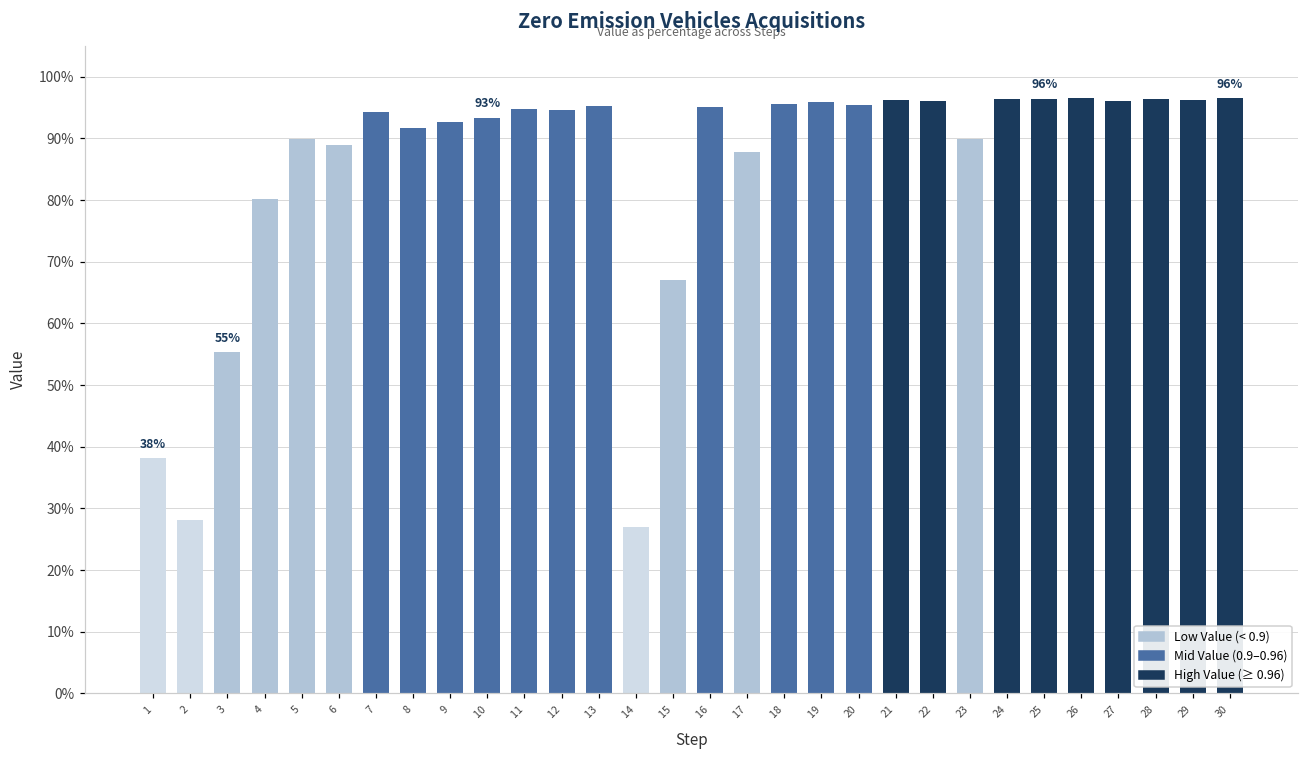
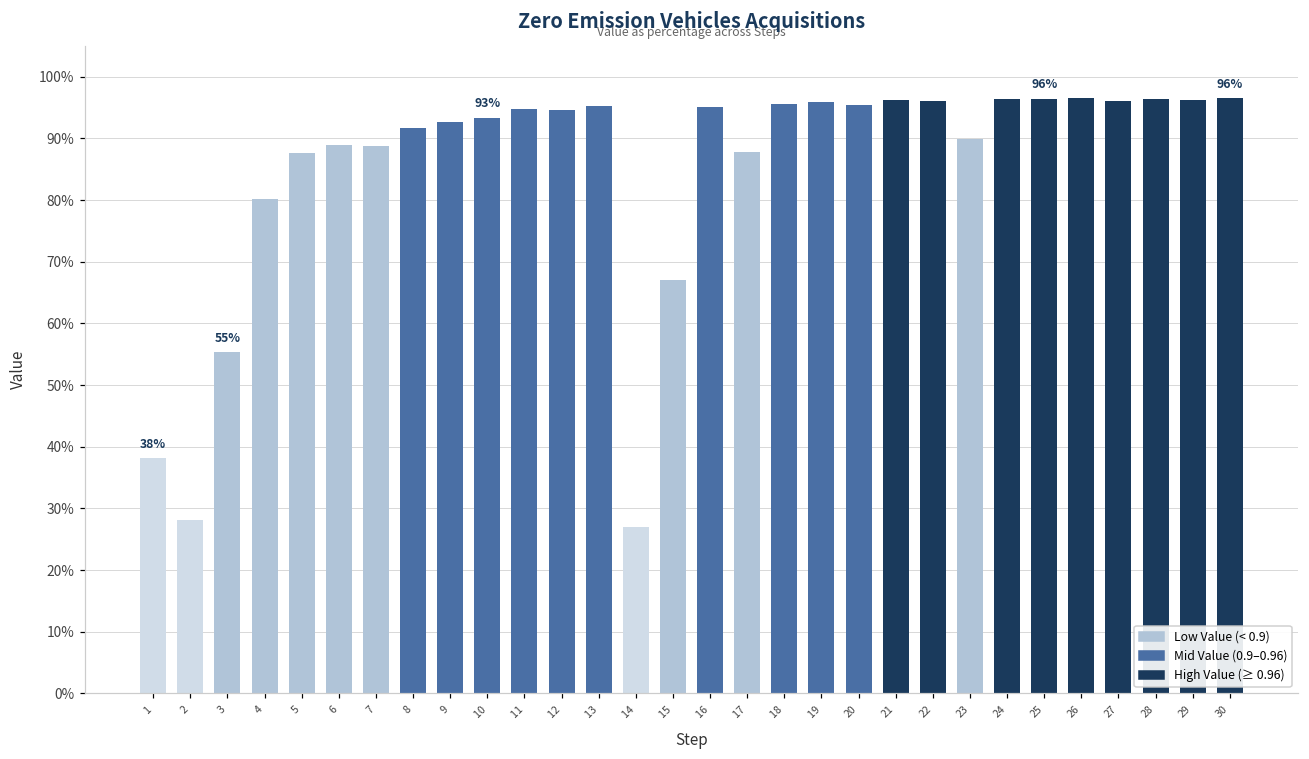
5: 90% -> 88%
7: 94% -> 89%
